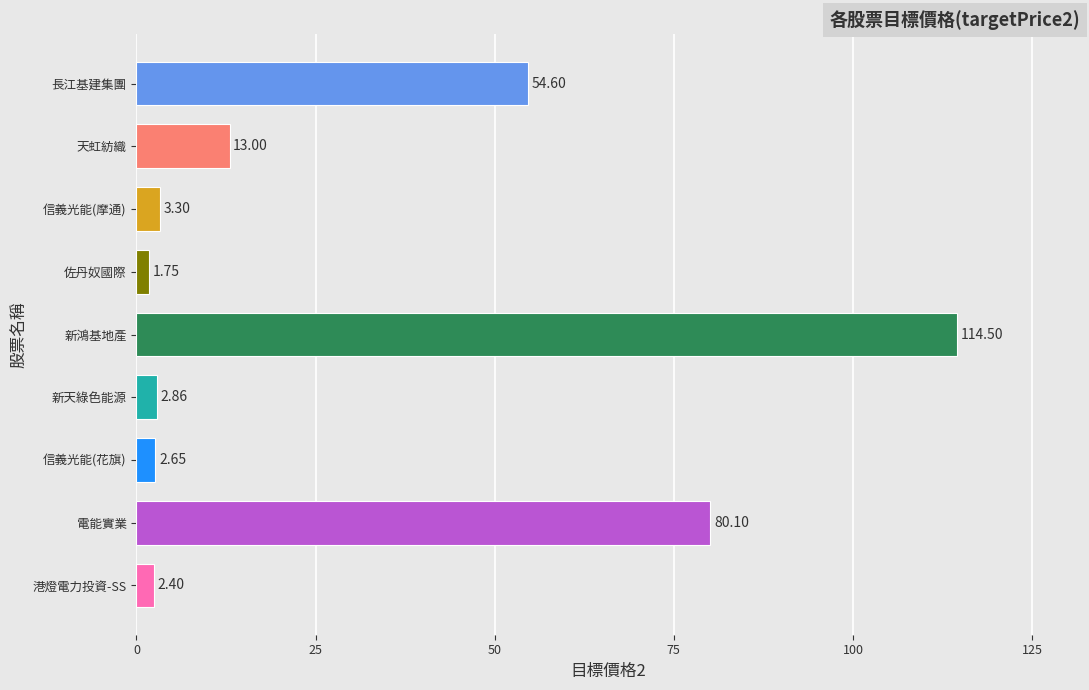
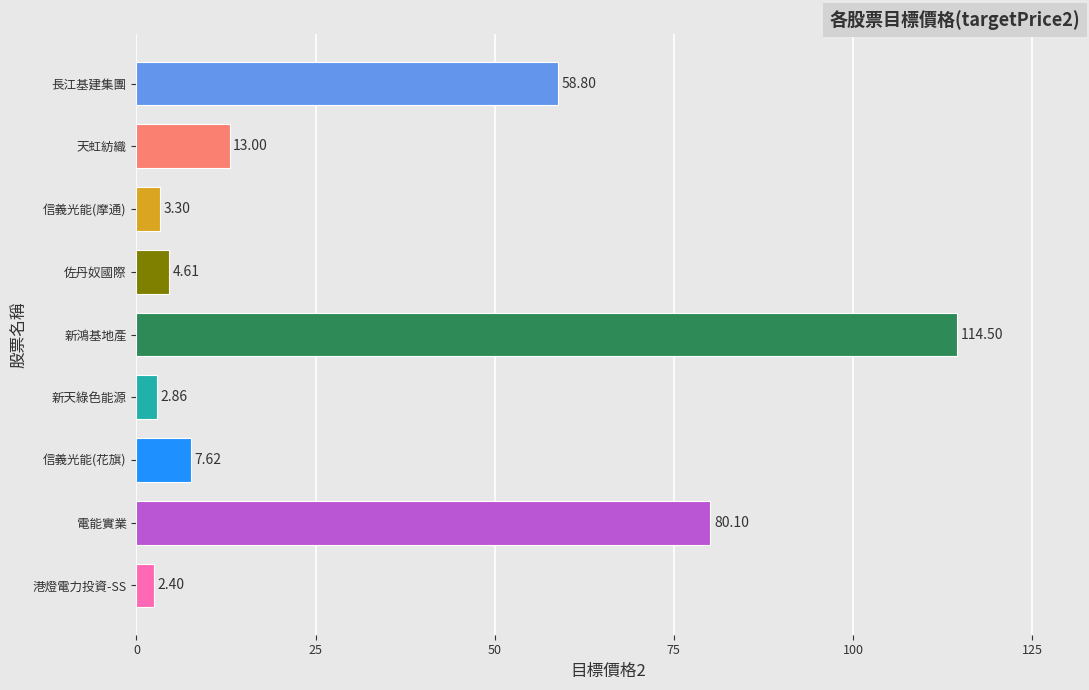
長江基建集團: 54.60 -> 58.80
佐丹奴國際: 1.75 -> 4.61
信義光能(花旗): 2.65 -> 7.62
